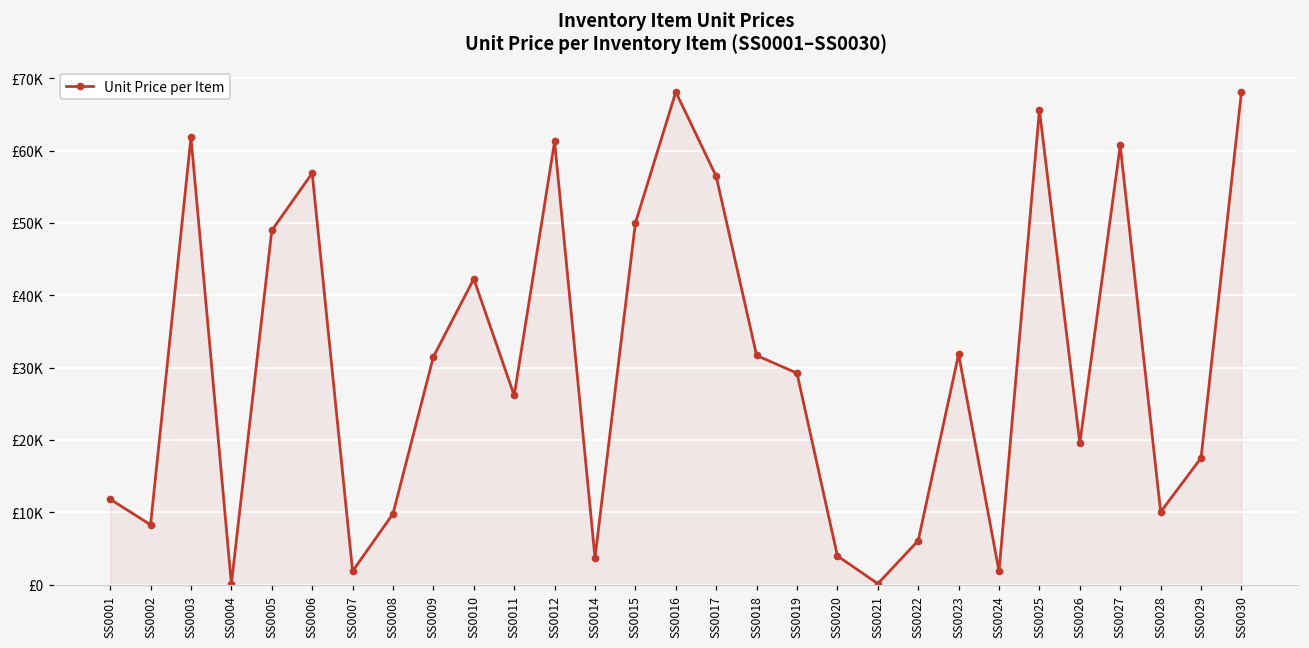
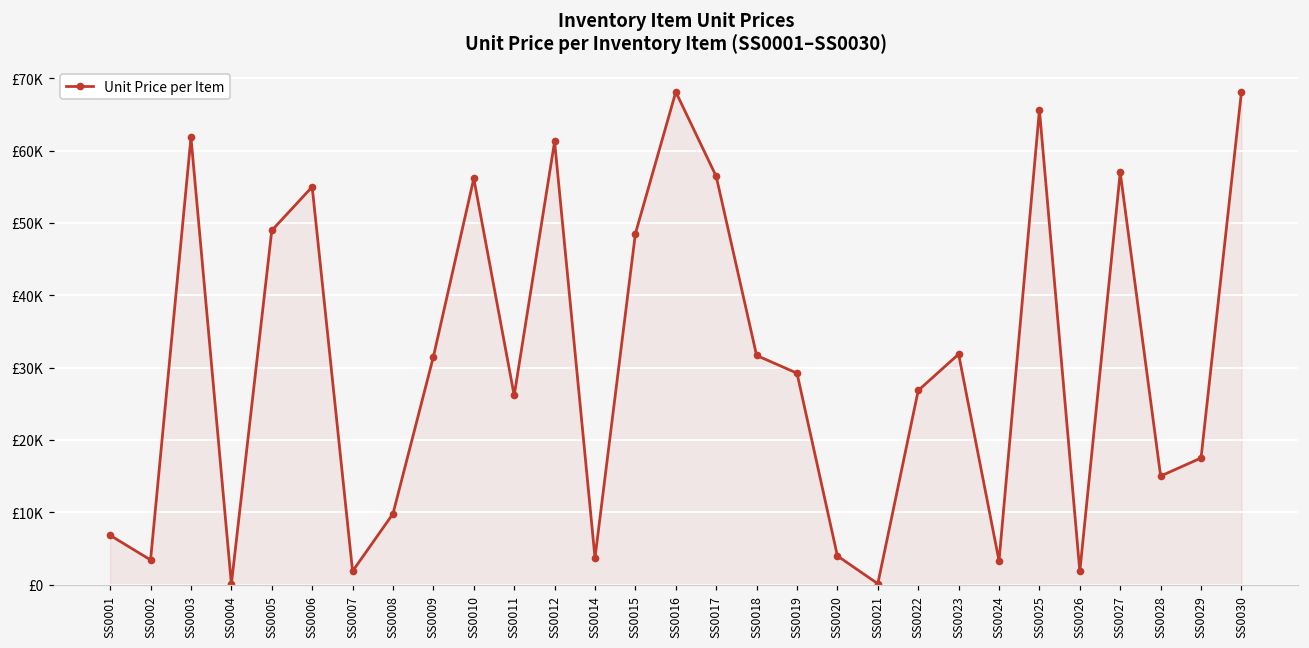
SS0001: £12000 -> £7000
SS0002: £8000 -> £3000
SS0006: £57000 -> £55000
SS0010: £42000 -> £56000
SS0015: £50000 -> £49000
SS0022: £6000 -> £27000
SS0024: £2000 -> £3000
SS0026: £20000 -> £2000
SS0027: £61000 -> £57000
SS0028: £10000 -> £15000
